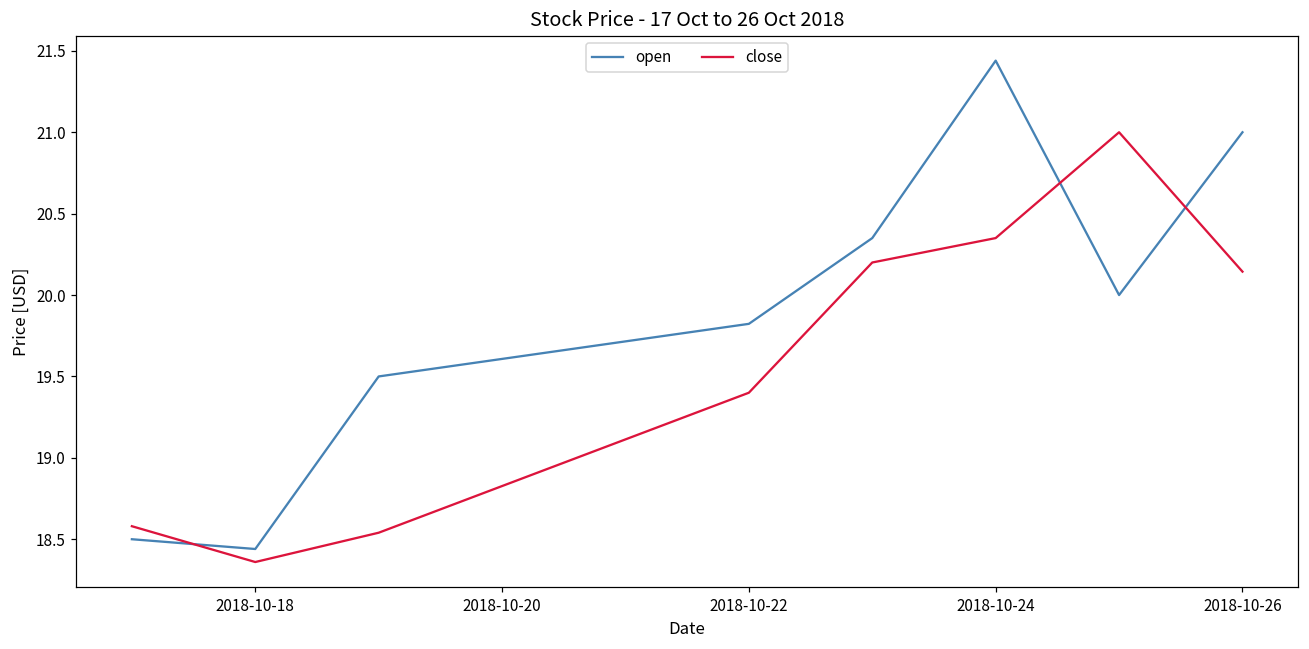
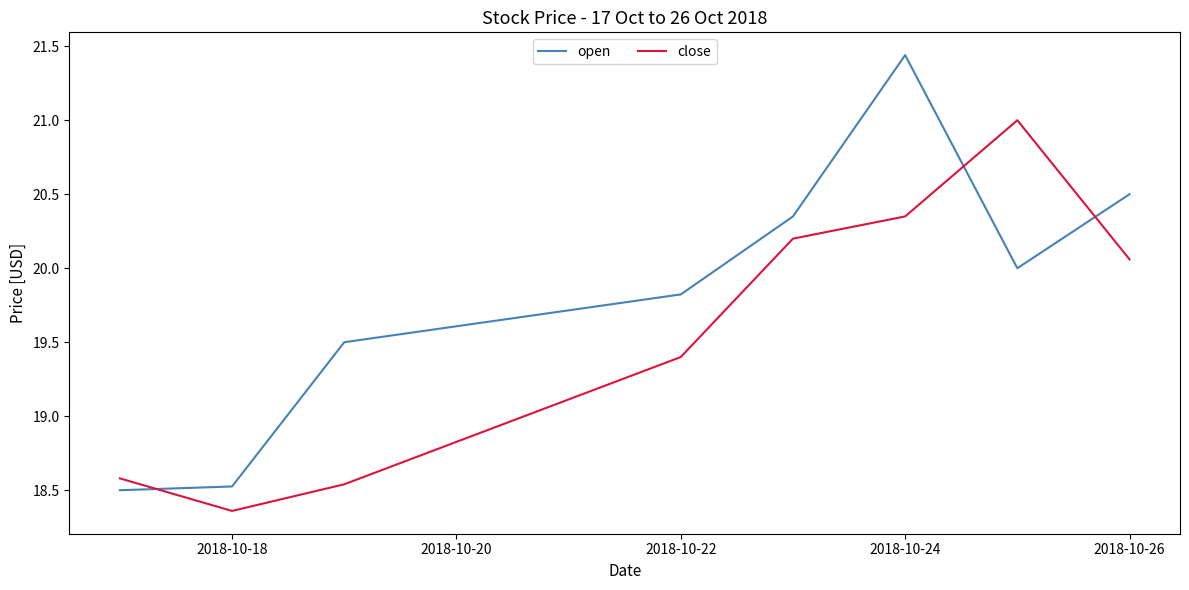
open, 2018-10-18: 18.44 -> 18.53
open, 2018-10-26: 21.0 -> 20.5
close, 2018-10-26: 20.14 -> 20.06
